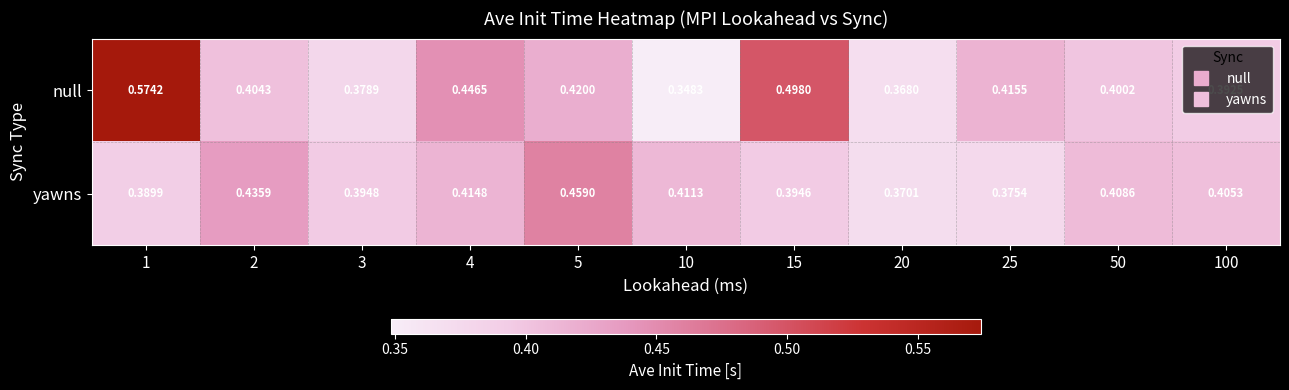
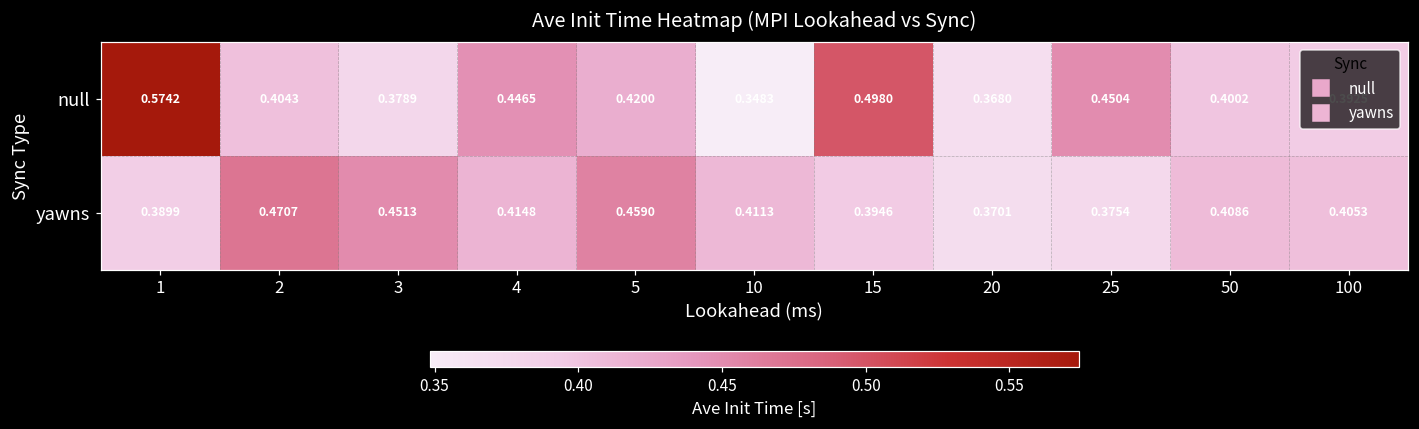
null, 25: 0.4155 -> 0.4504
yawns, 2: 0.4359 -> 0.4707
yawns, 3: 0.3948 -> 0.4513
